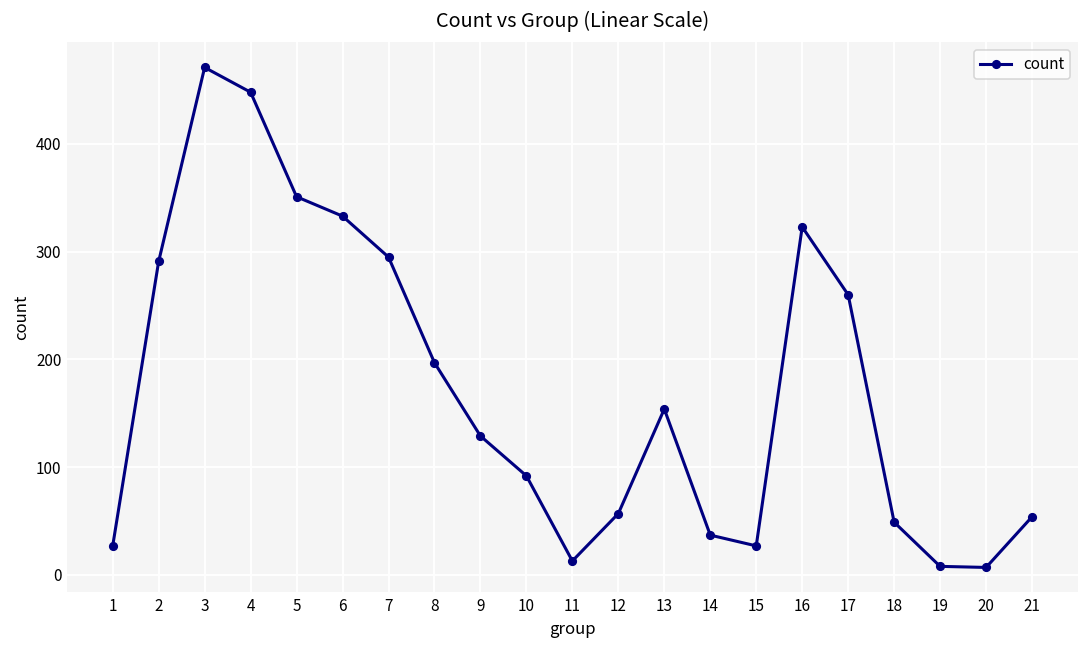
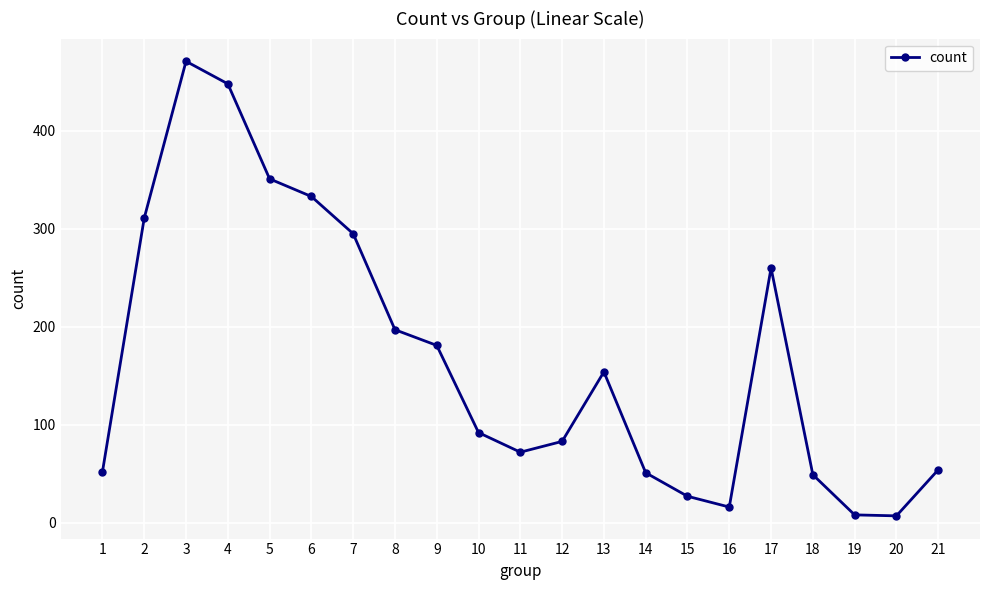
1: 30 -> 50
2: 290 -> 310
9: 130 -> 180
11: 10 -> 70
12: 60 -> 80
14: 40 -> 50
16: 320 -> 20
